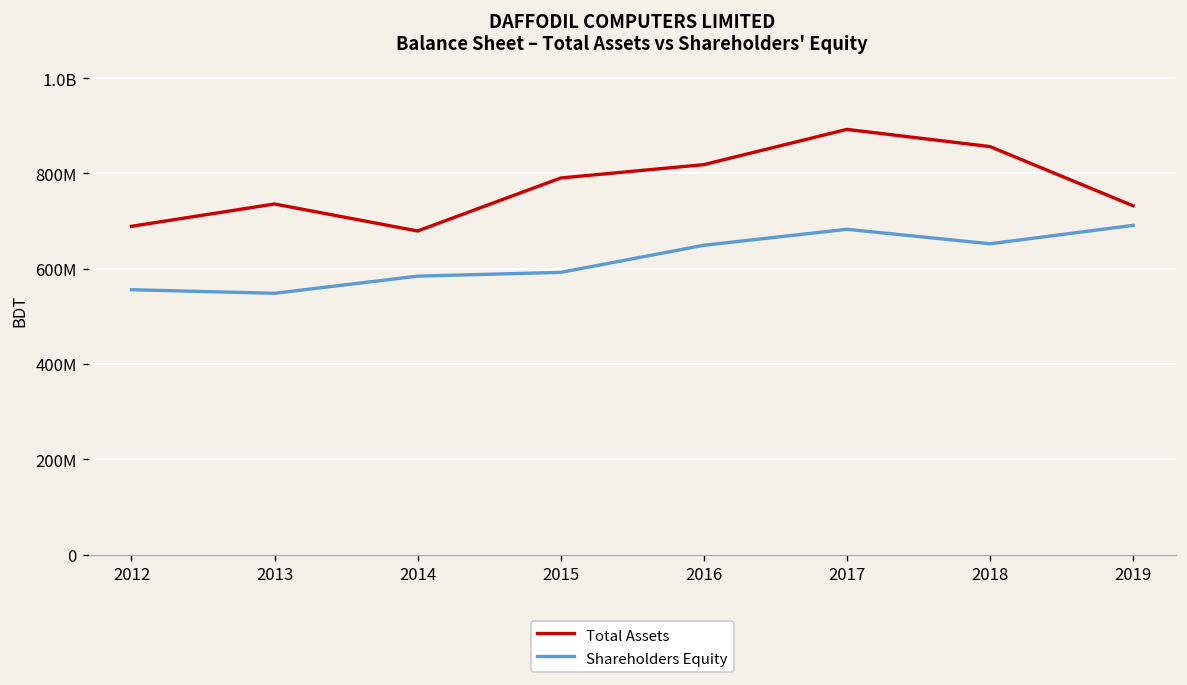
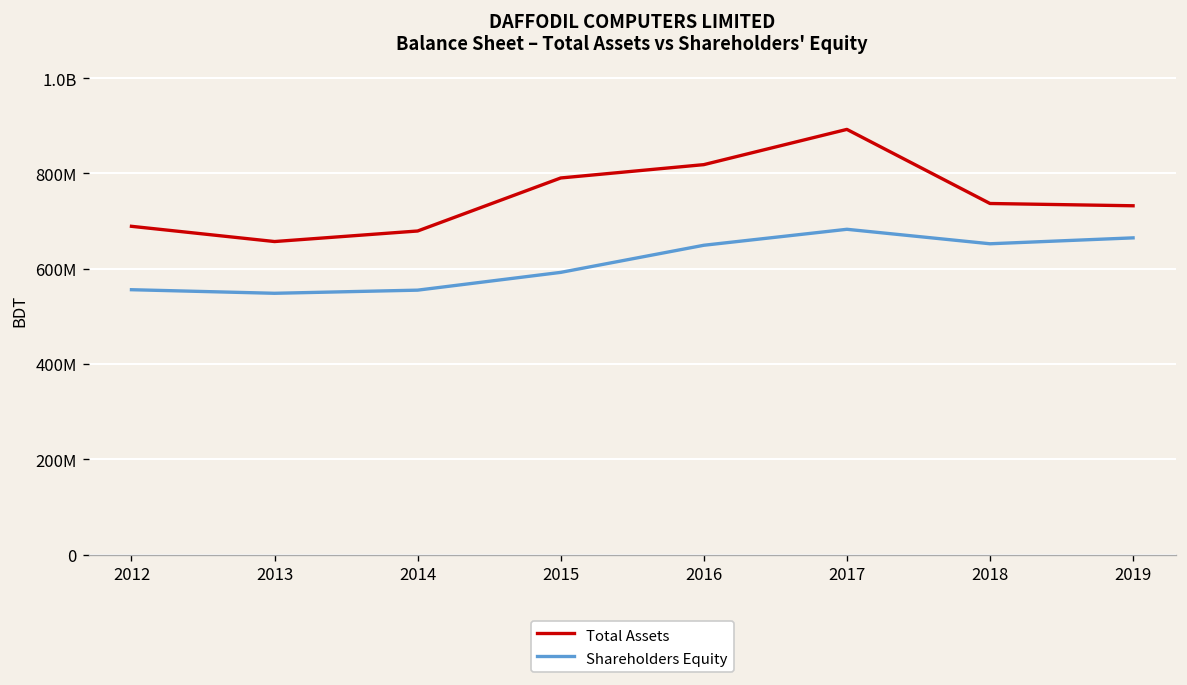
Total Assets, 2013: 740000000 -> 660000000
Shareholders Equity, 2014: 580000000 -> 550000000
Total Assets, 2018: 860000000 -> 740000000
Shareholders Equity, 2019: 690000000 -> 660000000
